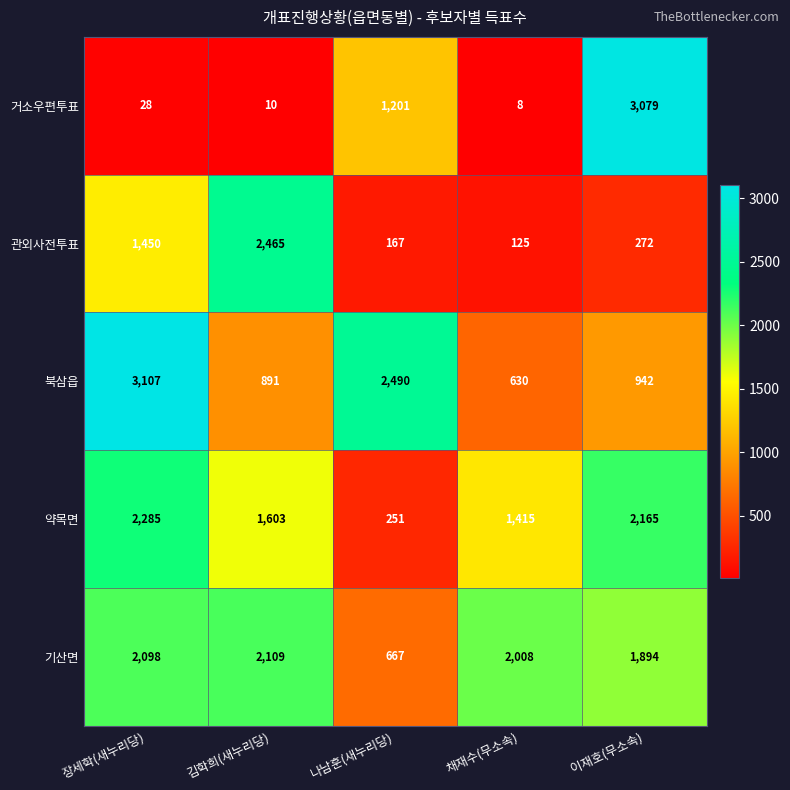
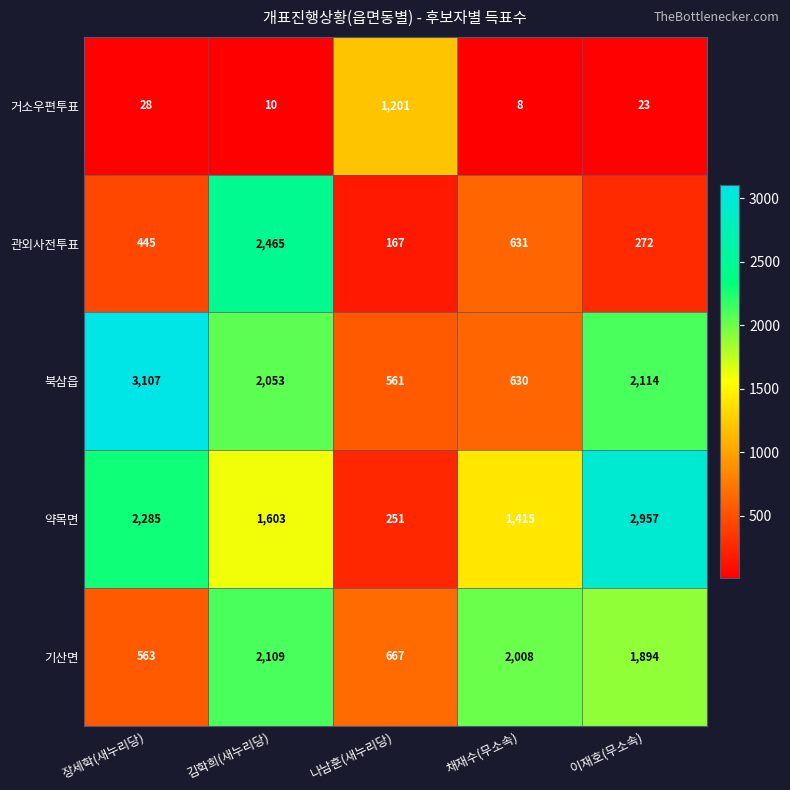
거소우편투표, 이재호(무소속): 3,079 -> 23
관외사전투표, 장세학(새누리당): 1,450 -> 445
관외사전투표, 채재수(무소속): 125 -> 631
북삼읍, 김학희(새누리당): 891 -> 2,053
북삼읍, 나남훈(새누리당): 2,490 -> 561
북삼읍, 이재호(무소속): 942 -> 2,114
약목면, 이재호(무소속): 2,165 -> 2,957
기산면, 장세학(새누리당): 2,098 -> 563
